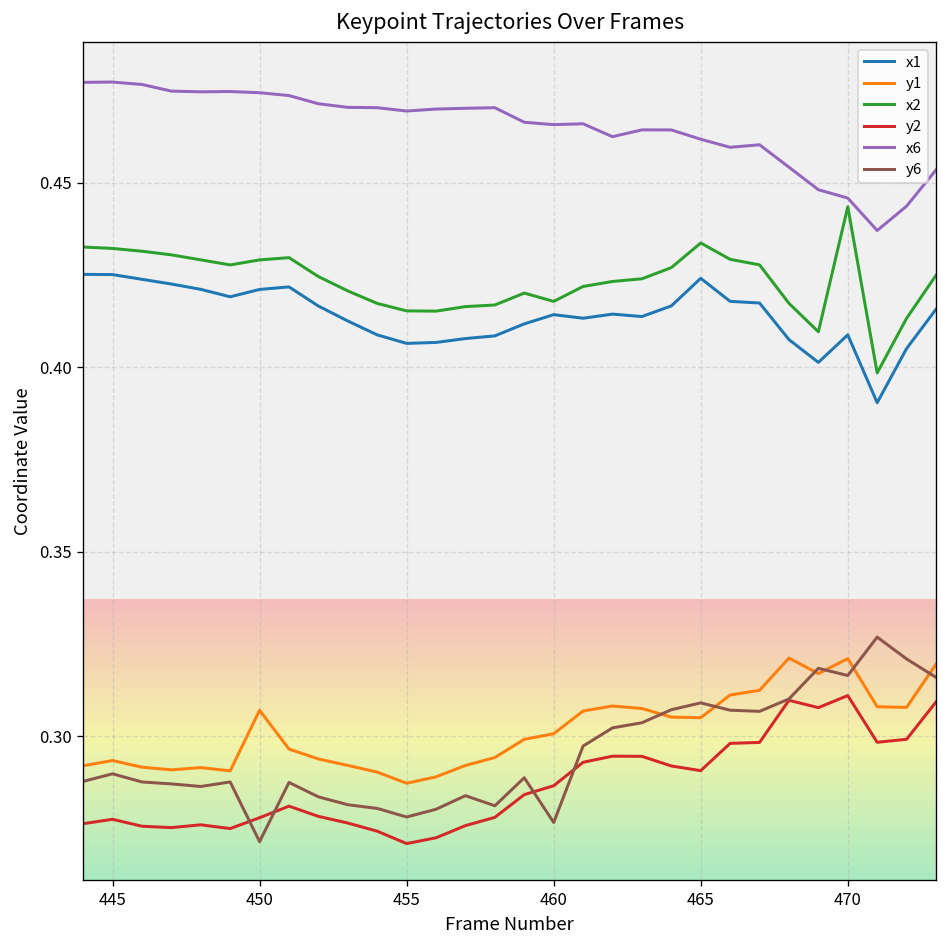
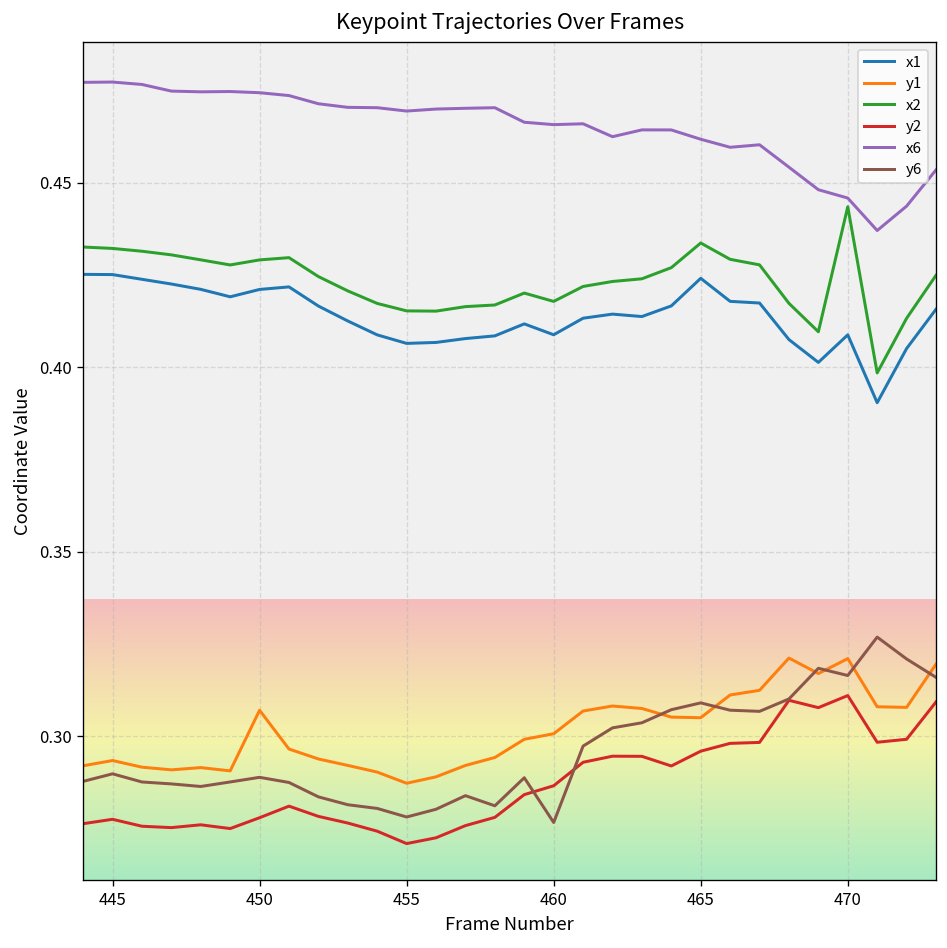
y6, 450: 0.271 -> 0.289
x1, 460: 0.414 -> 0.409
y2, 465: 0.291 -> 0.296
